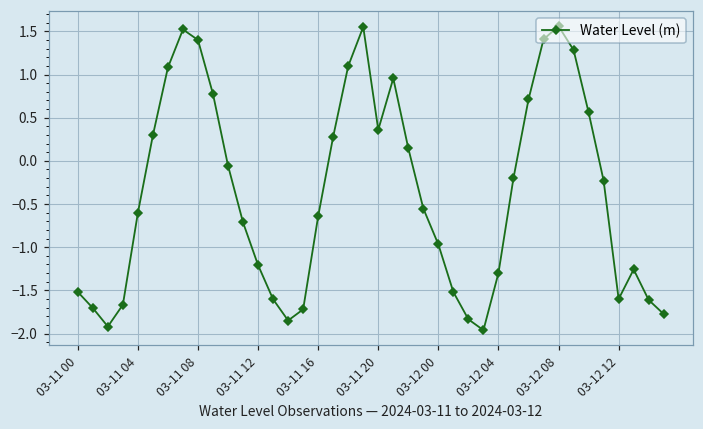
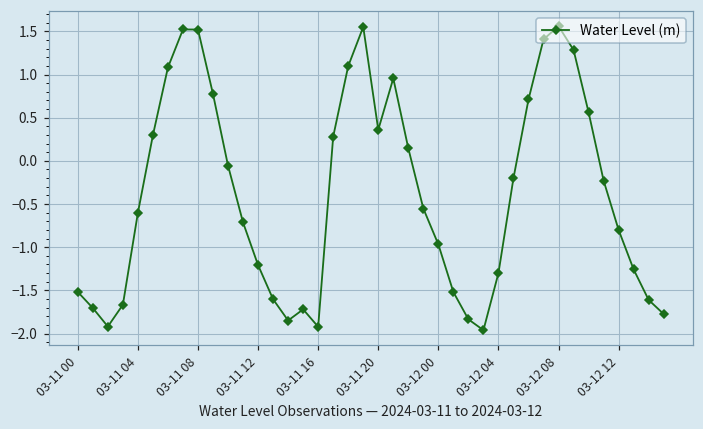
03-11 08: 1.4 -> 1.5
03-11 16: -0.6 -> -1.9
03-12 12: -1.6 -> -0.8
